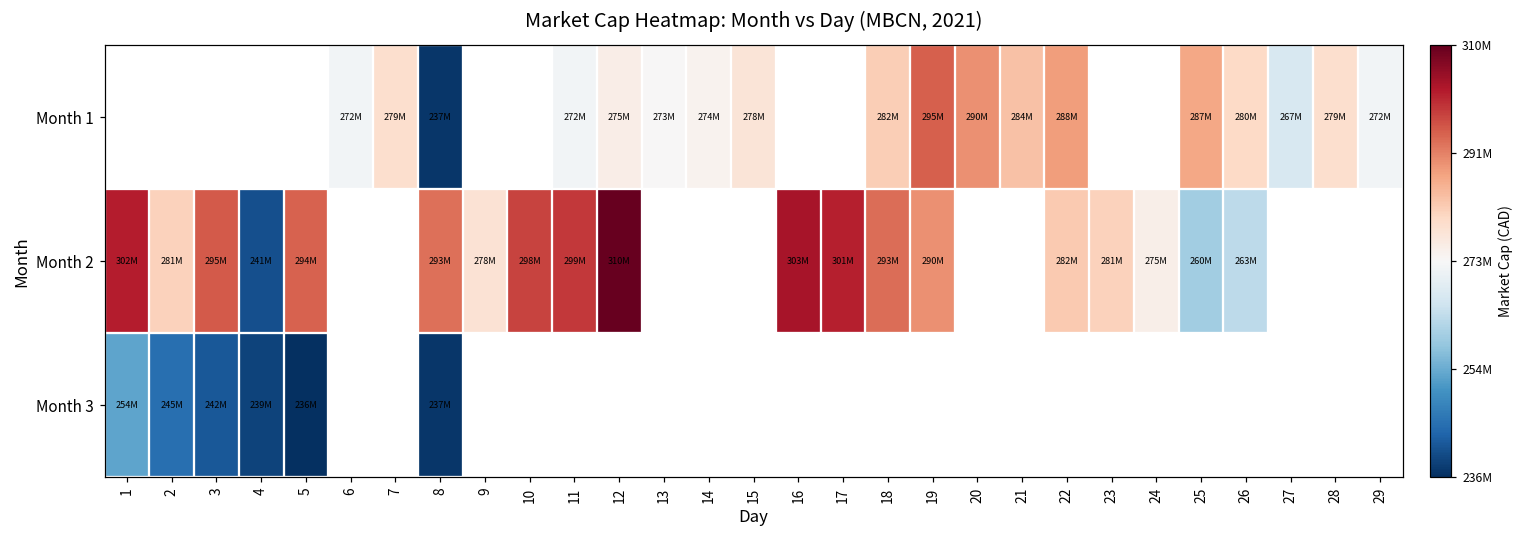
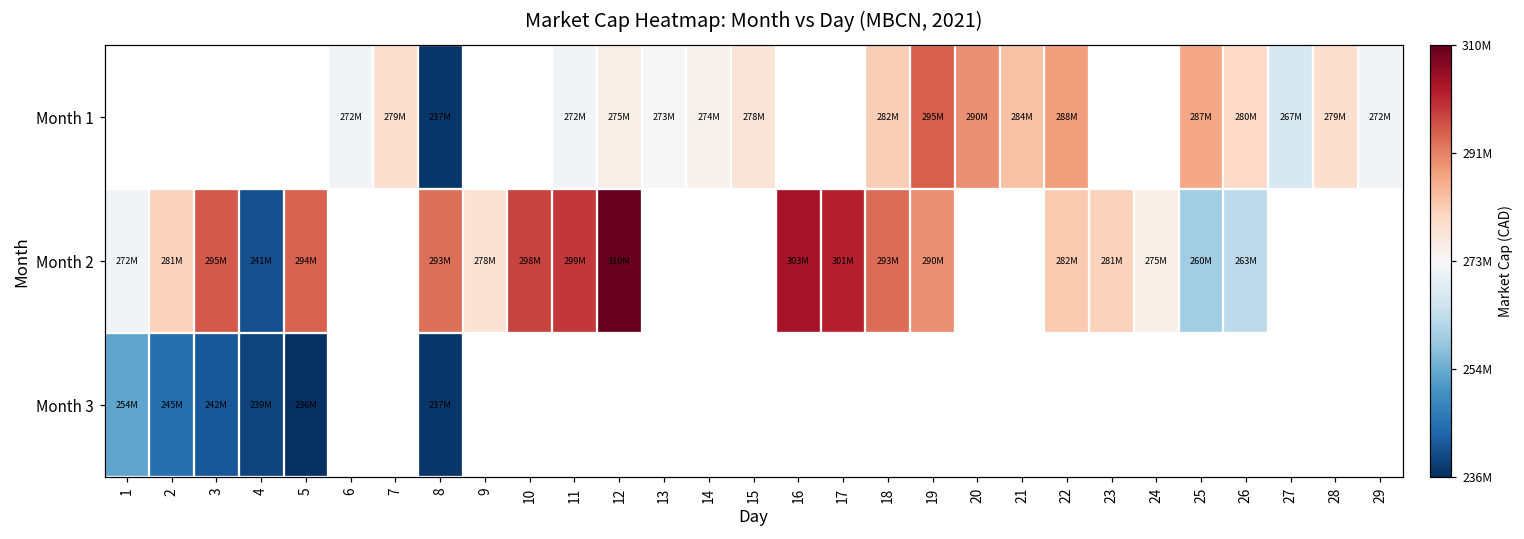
Month 2, 1: 302M -> 272M
